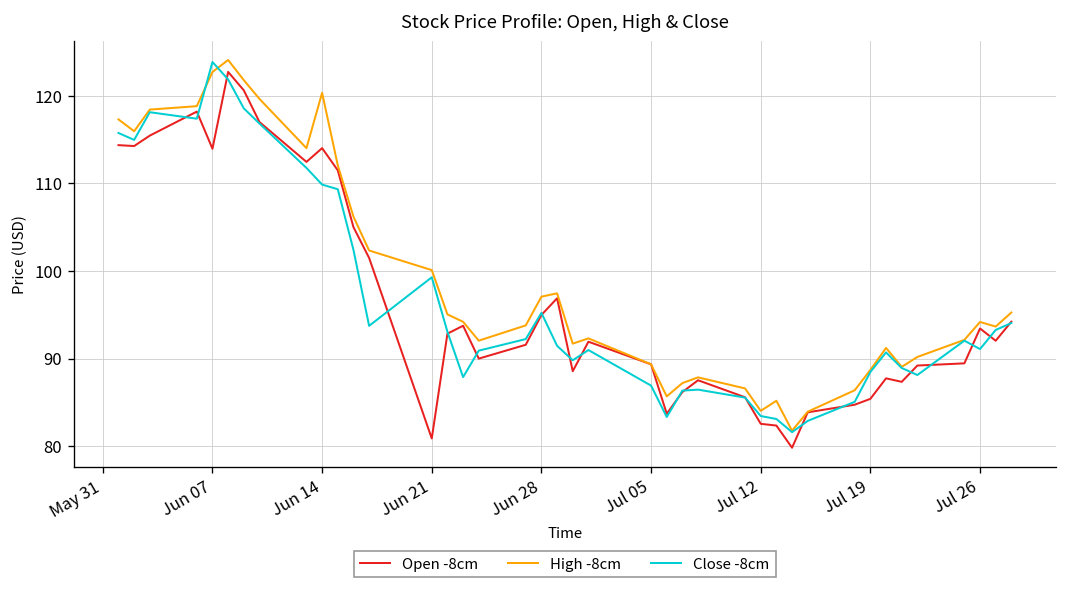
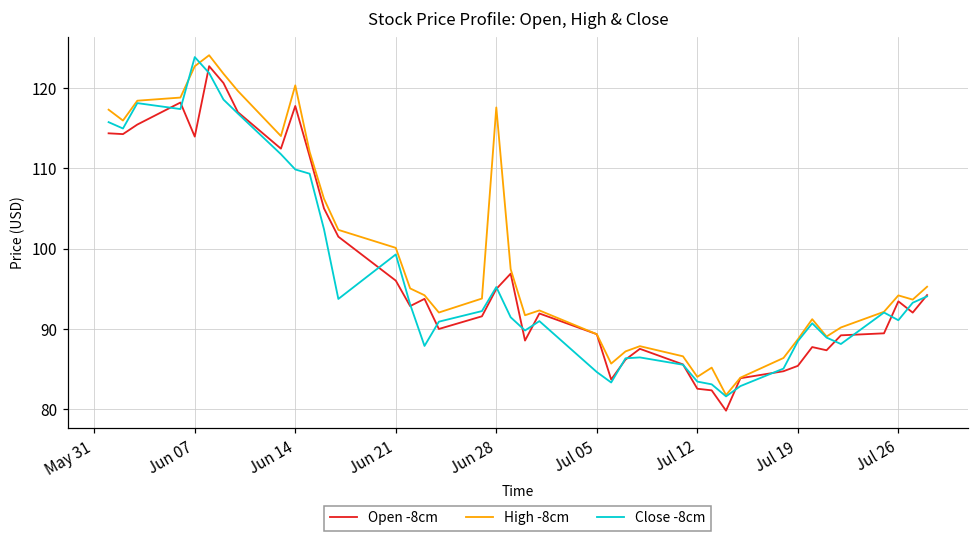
Open -8cm, Jun 14: 114 -> 118
Open -8cm, Jun 21: 81 -> 96
High -8cm, Jun 28: 97 -> 118
Close -8cm, Jul 05: 87 -> 85
